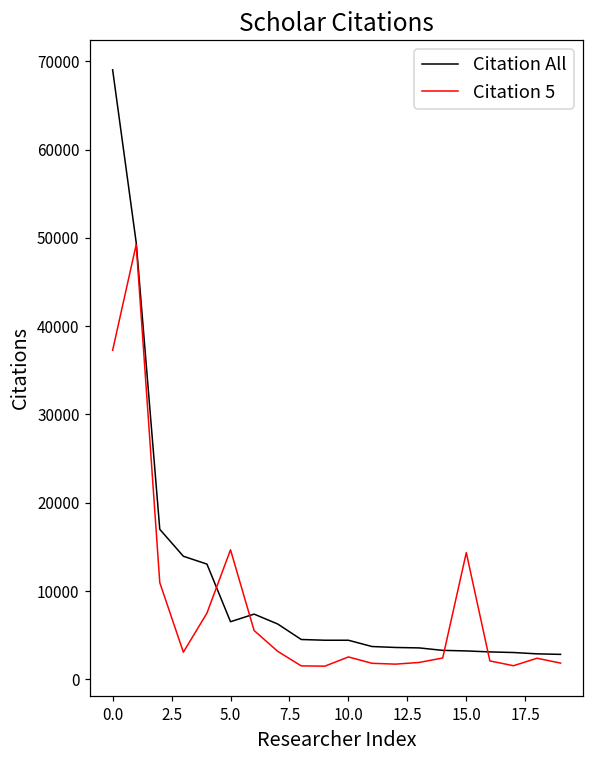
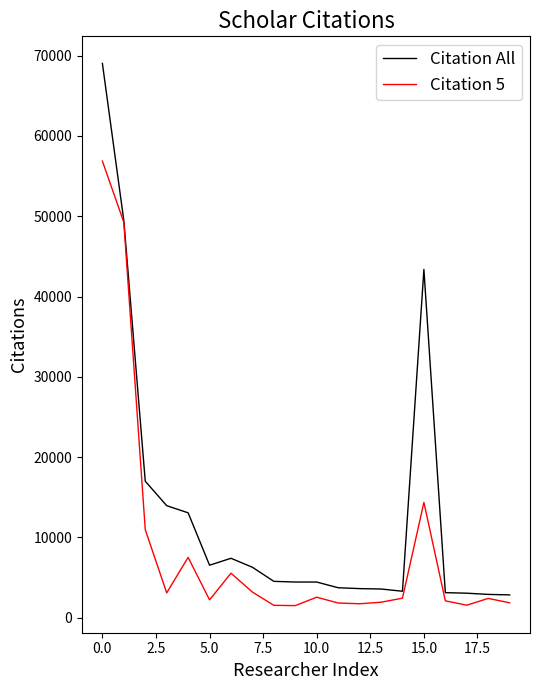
Citation 5, 0.0: 37000 -> 57000
Citation 5, 5.0: 15000 -> 2000
Citation All, 15.0: 3000 -> 43000
